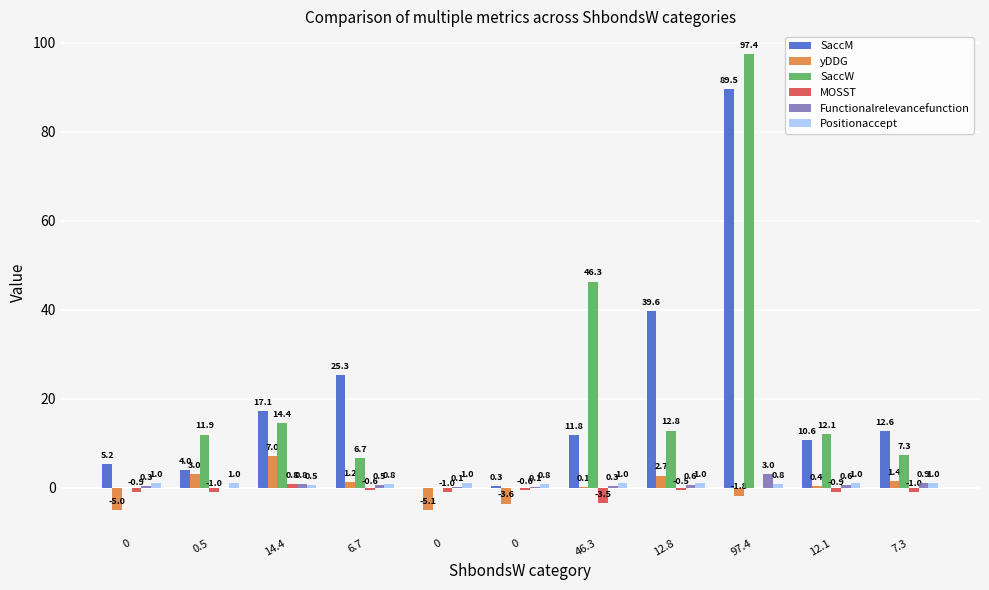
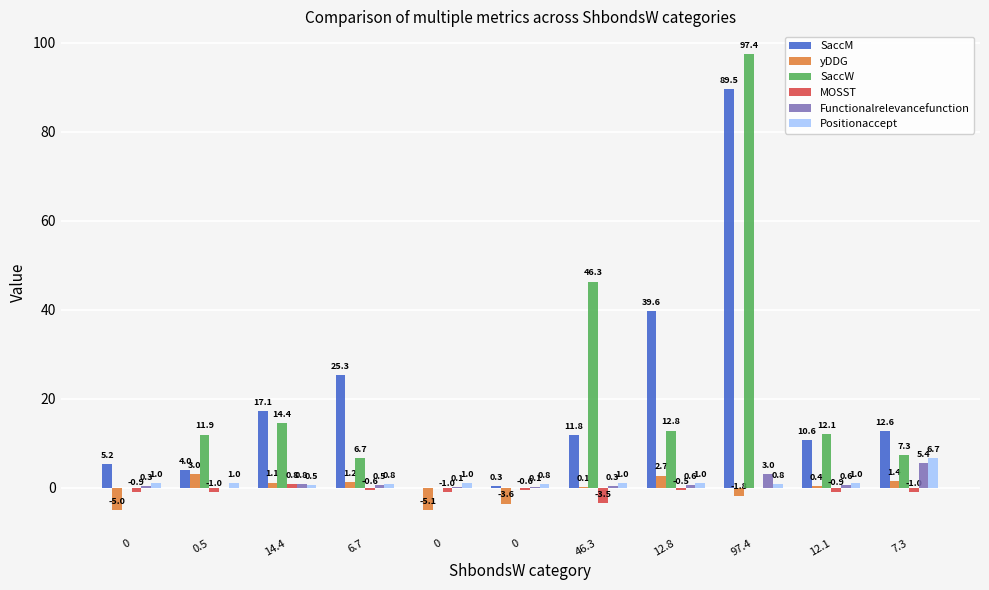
yDDG, 14.4: 7.0 -> 1.1
Functionalrelevancefunction, 7.3: 0.9 -> 5.4
Positionaccept, 7.3: 1.0 -> 6.7
